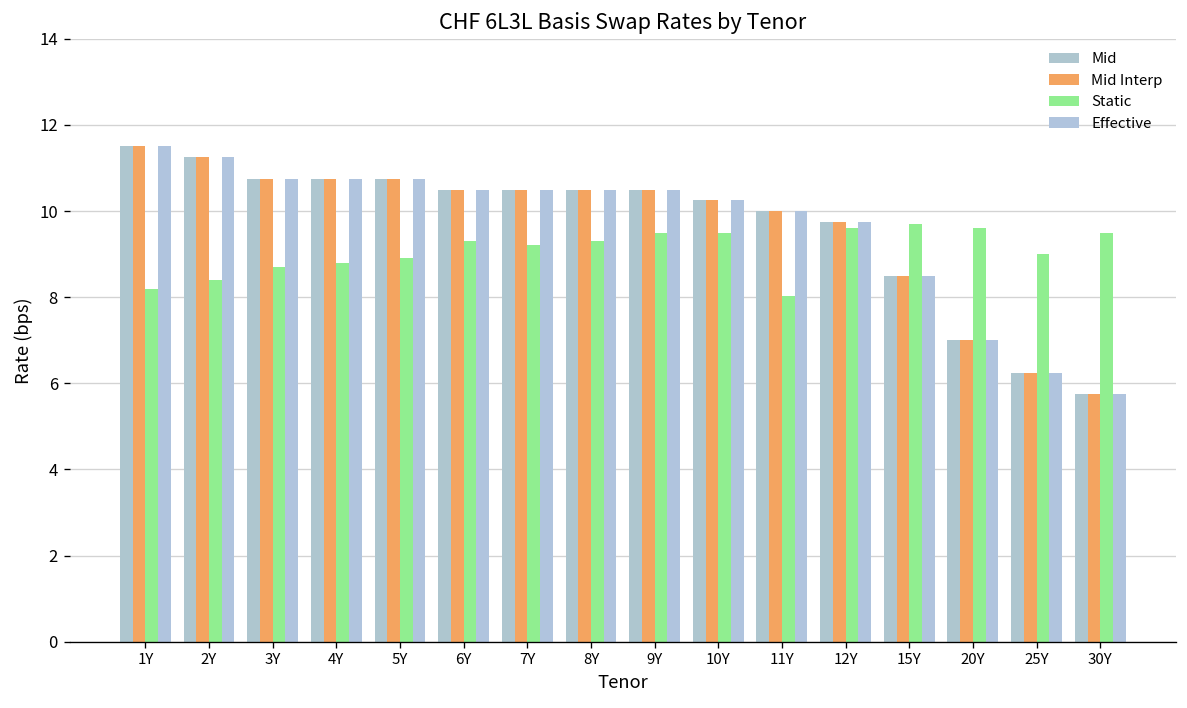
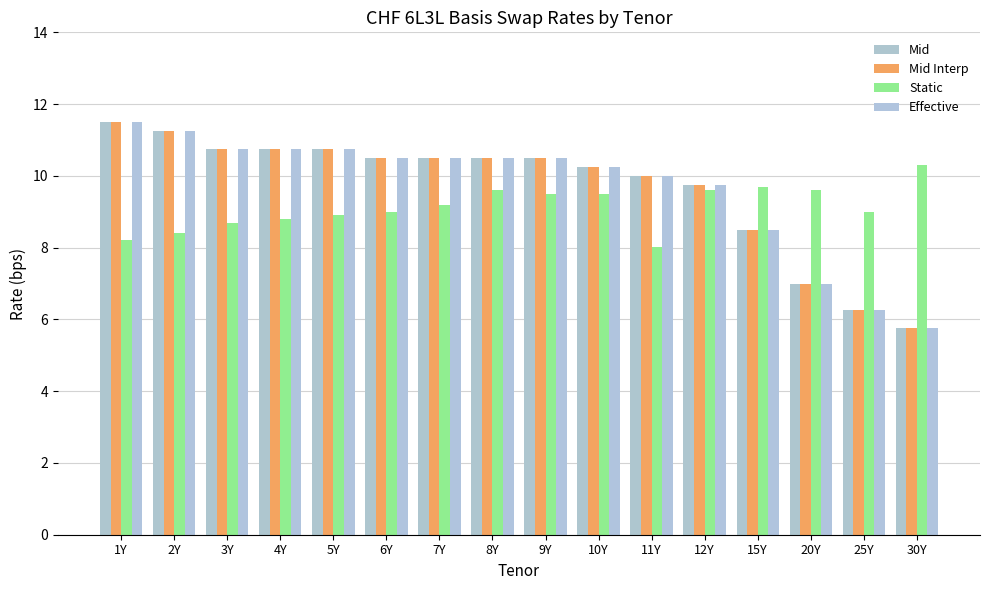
Static, 6Y: 9.3 -> 9.0
Static, 8Y: 9.3 -> 9.6
Static, 30Y: 9.5 -> 10.3
